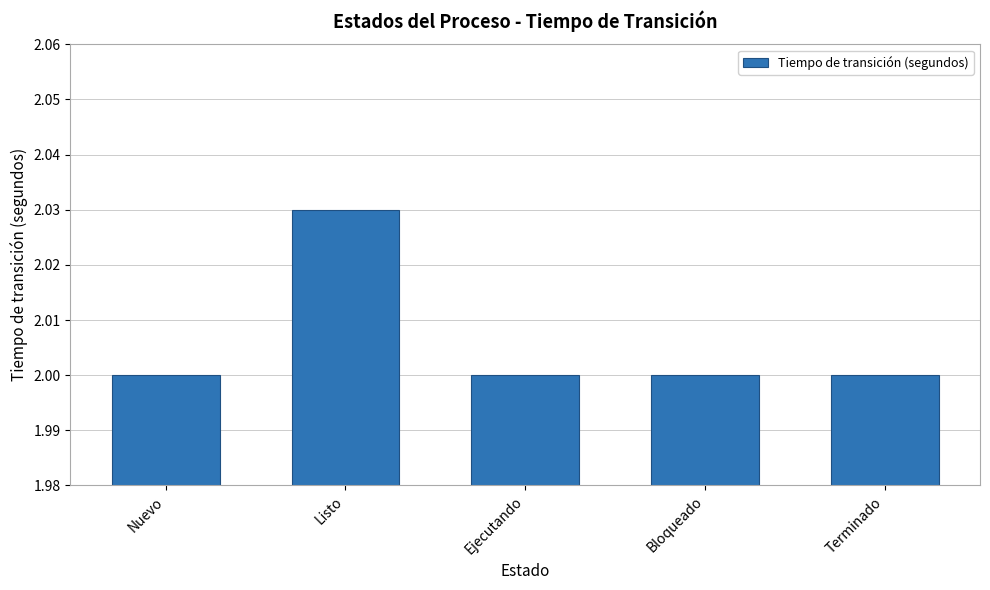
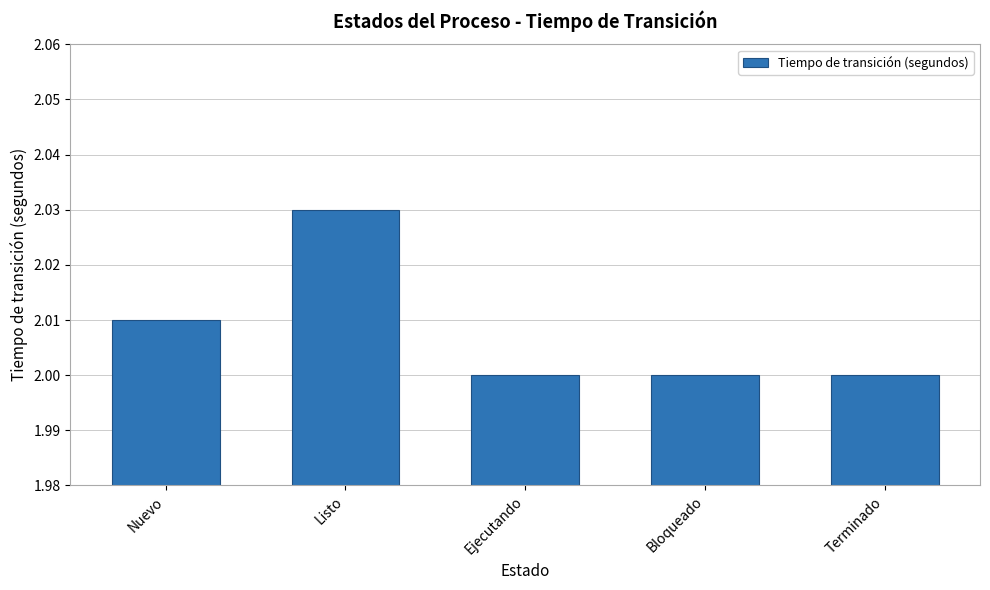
Nuevo: 2.00 -> 2.01
